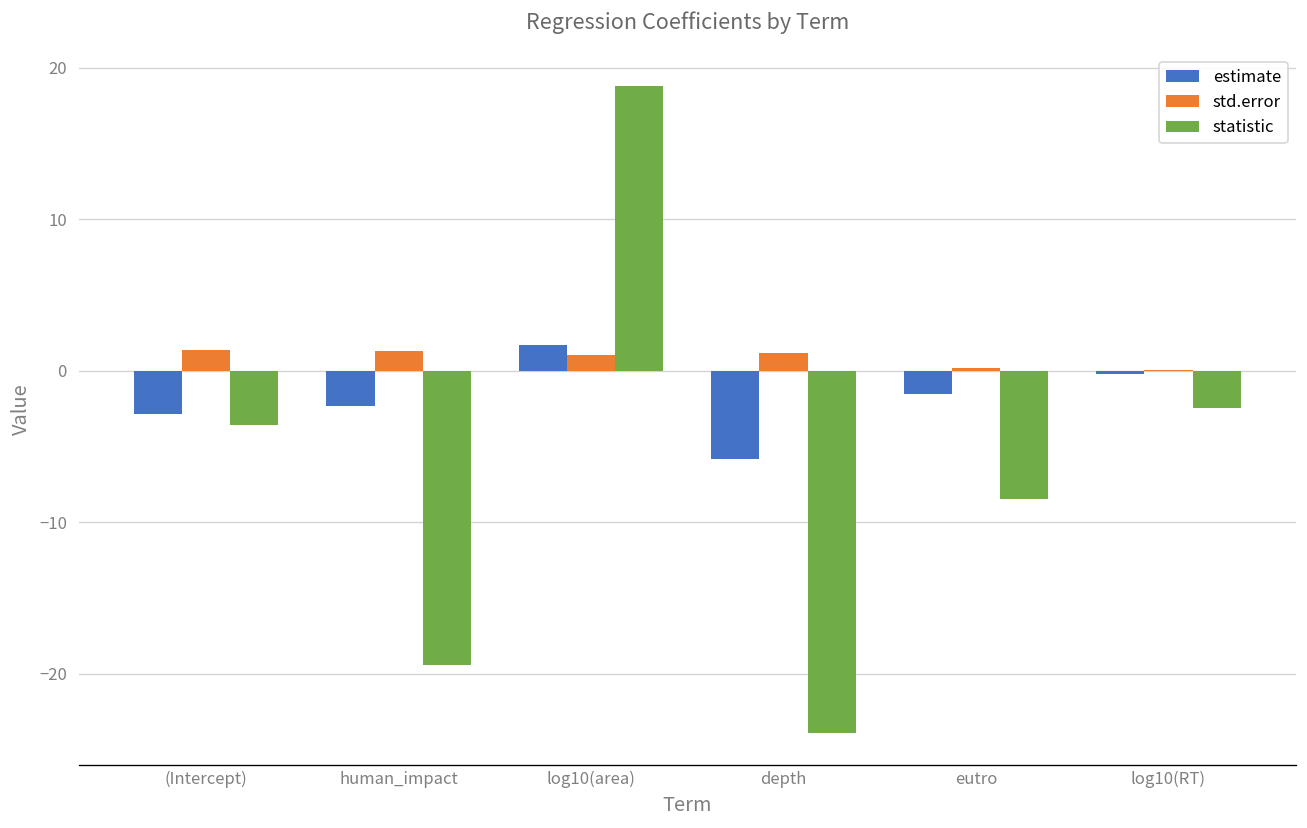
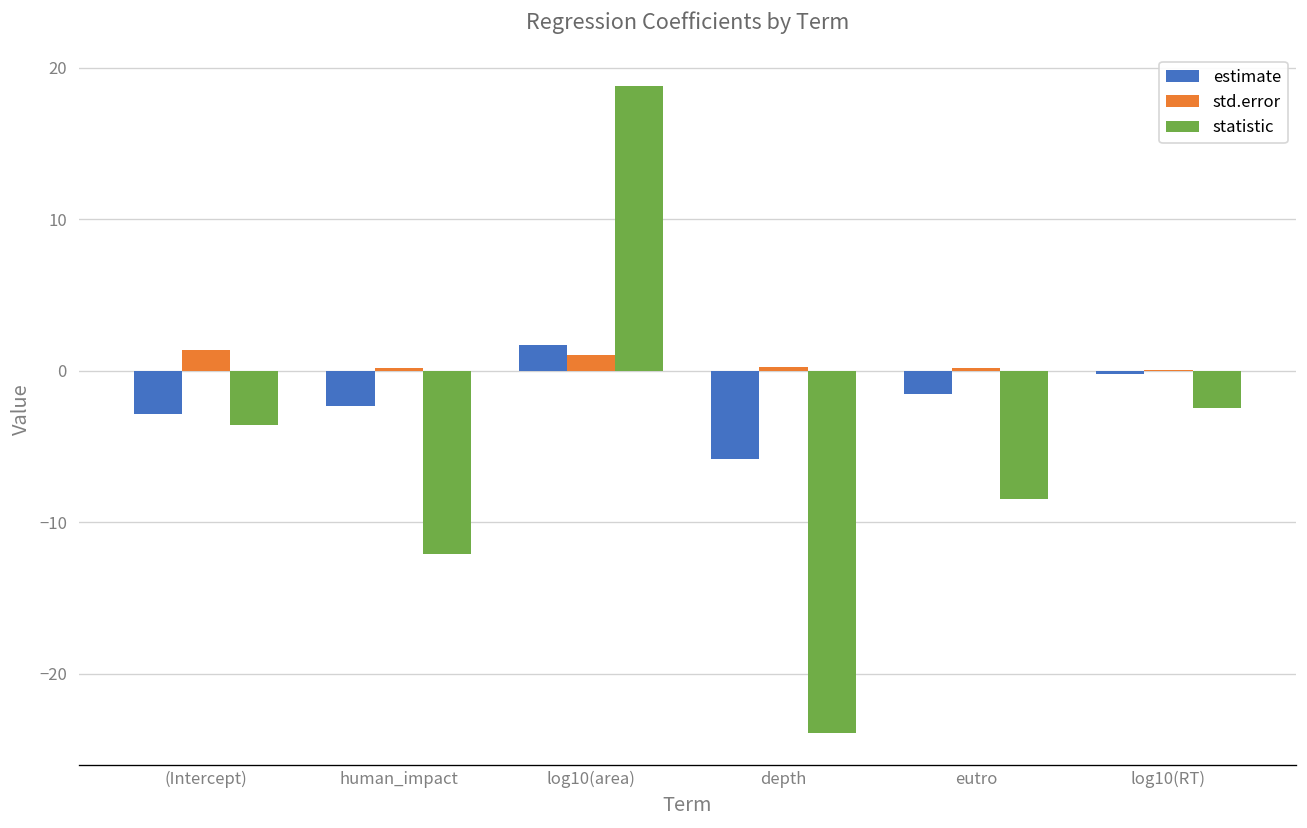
std.error, human_impact: 1.3 -> 0.2
statistic, human_impact: -19.4 -> -12.1
std.error, depth: 1.2 -> 0.2
